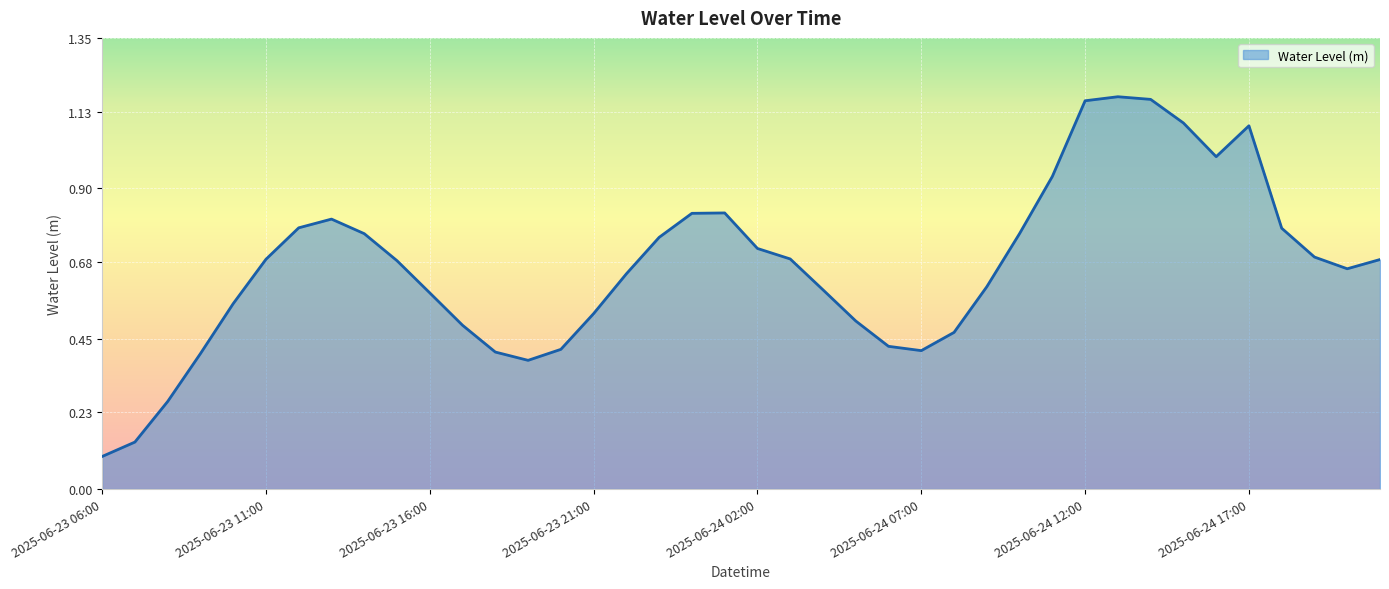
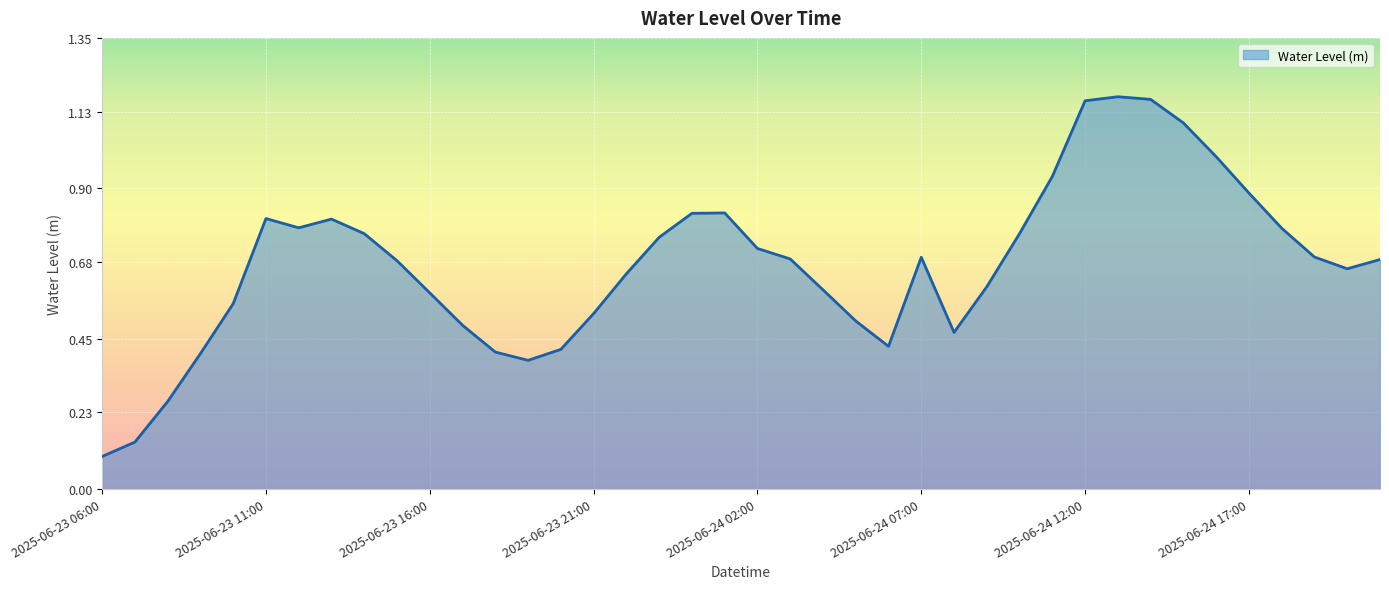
2025-06-23 11:00: 0.69 -> 0.81
2025-06-24 07:00: 0.41 -> 0.69
2025-06-24 17:00: 1.09 -> 0.89
